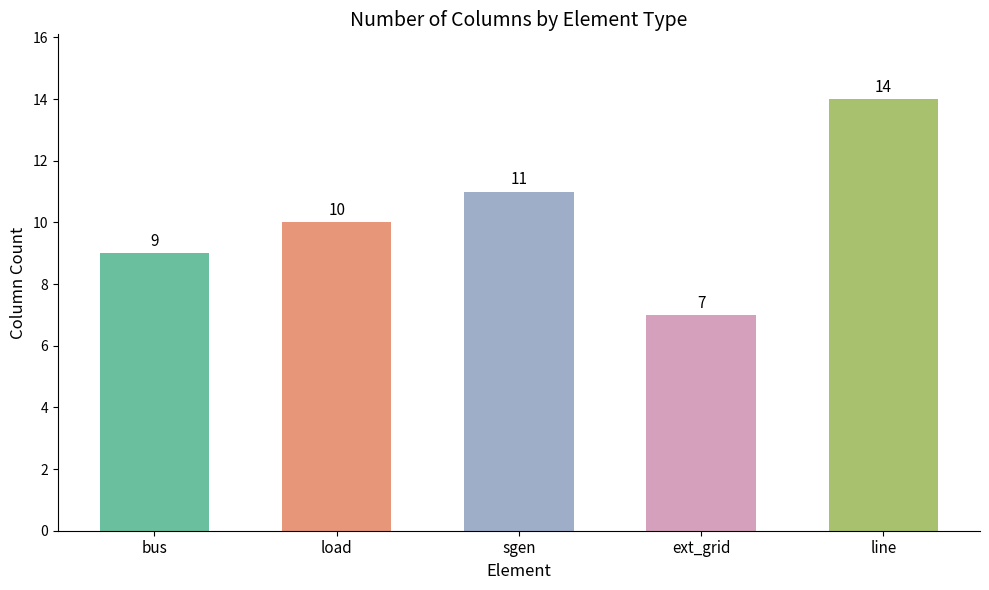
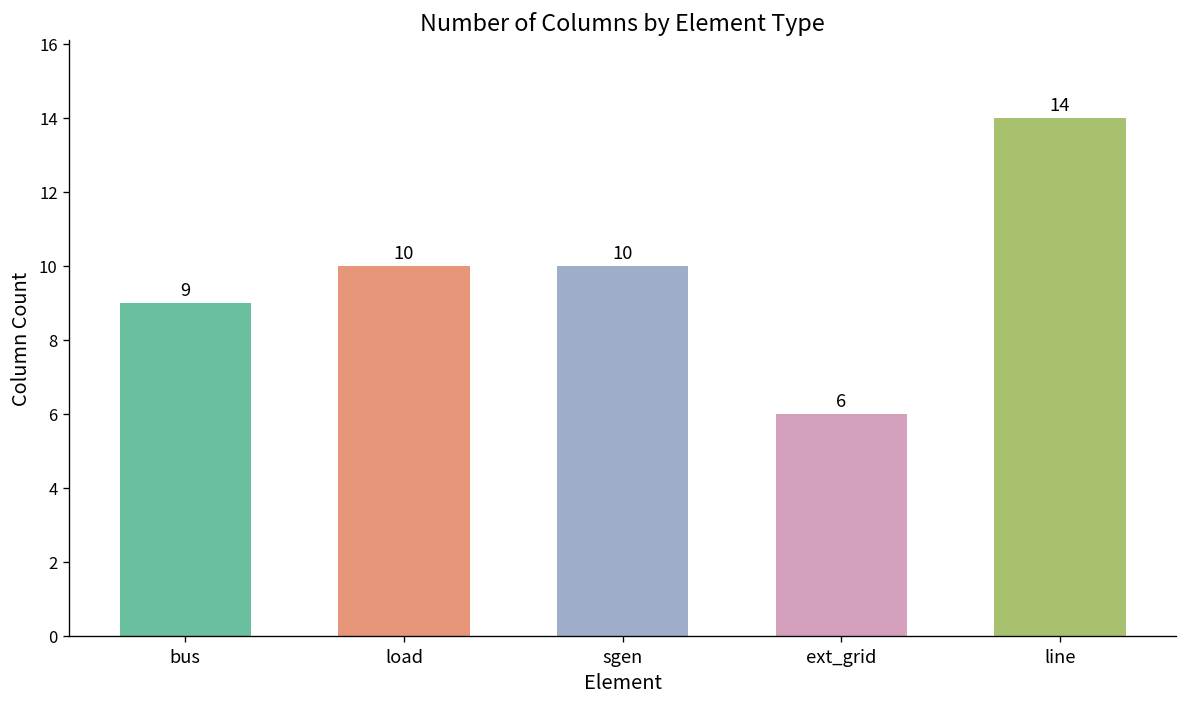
sgen: 11 -> 10
ext_grid: 7 -> 6
